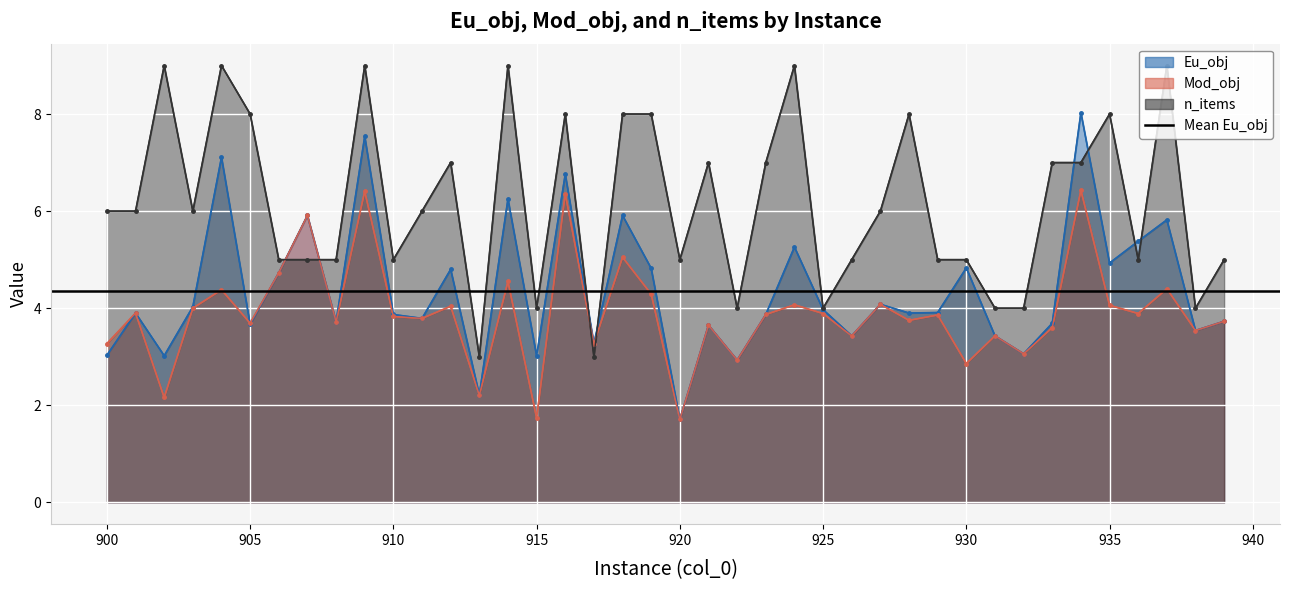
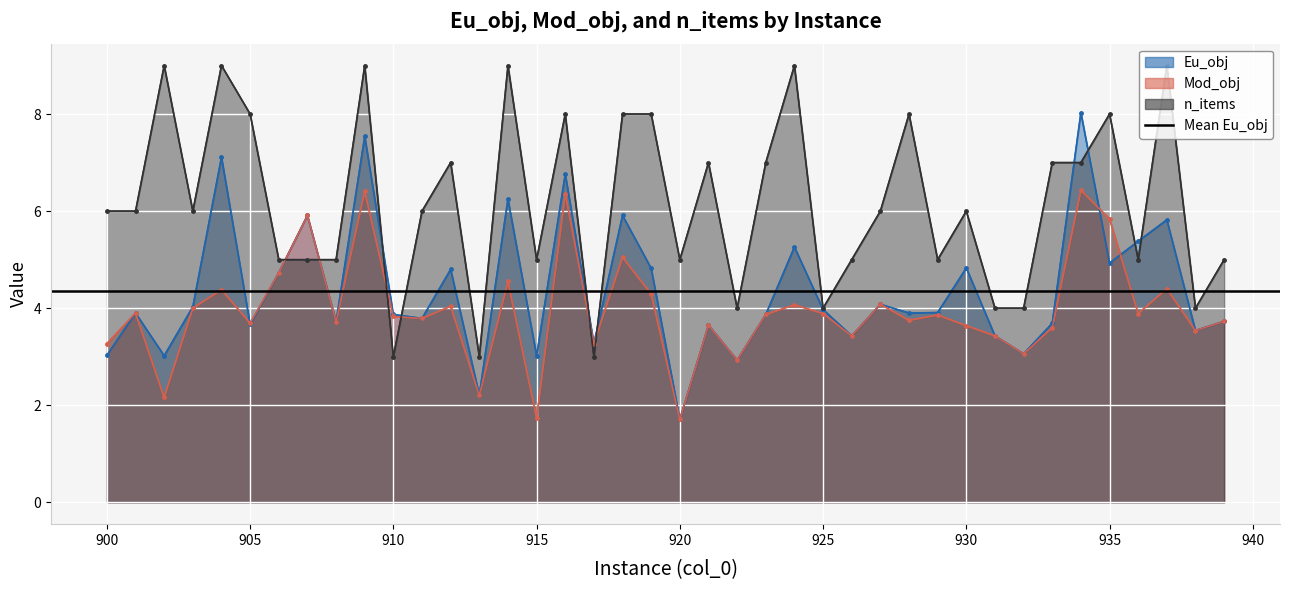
n_items, 910: 5 -> 3
n_items, 915: 4 -> 5
Mod_obj, 930: 2.9 -> 3.6
n_items, 930: 5 -> 6
Mod_obj, 935: 4.1 -> 5.8
